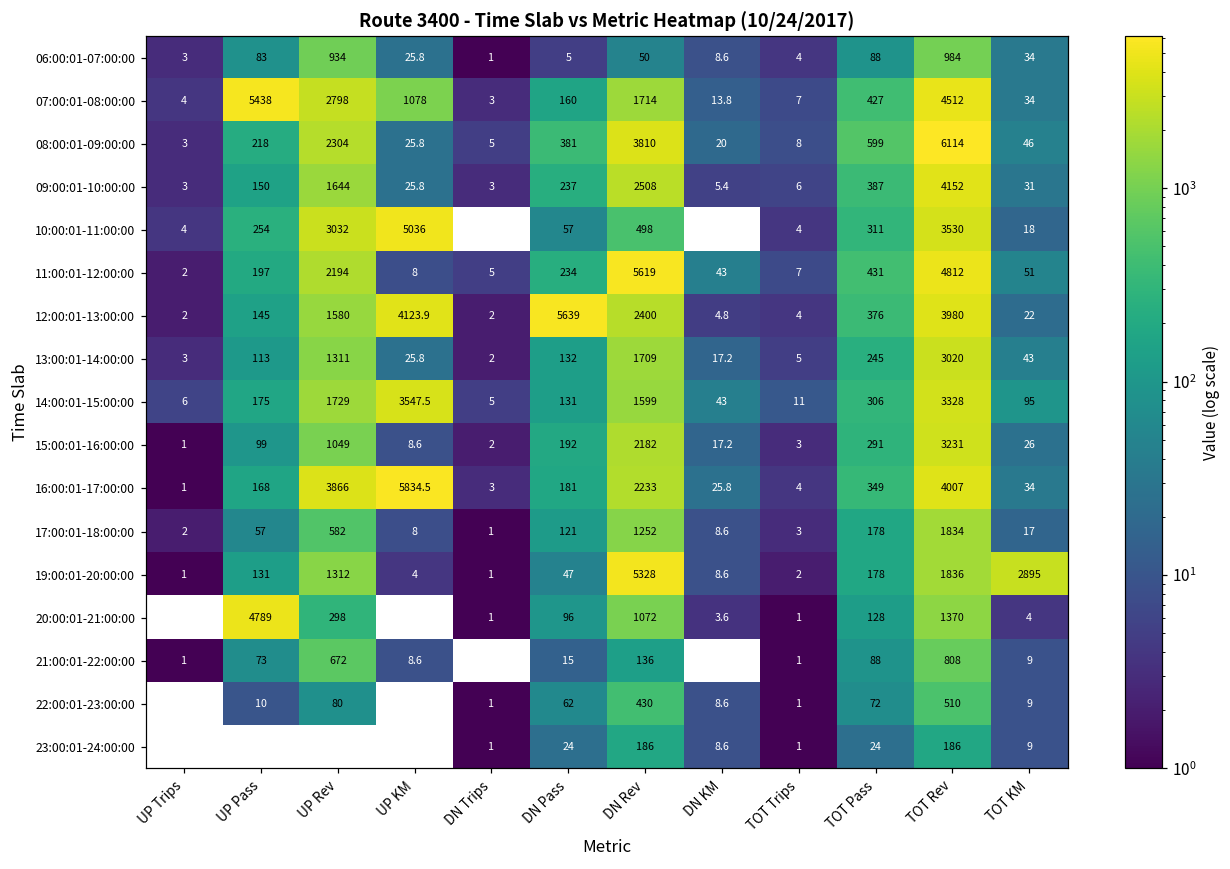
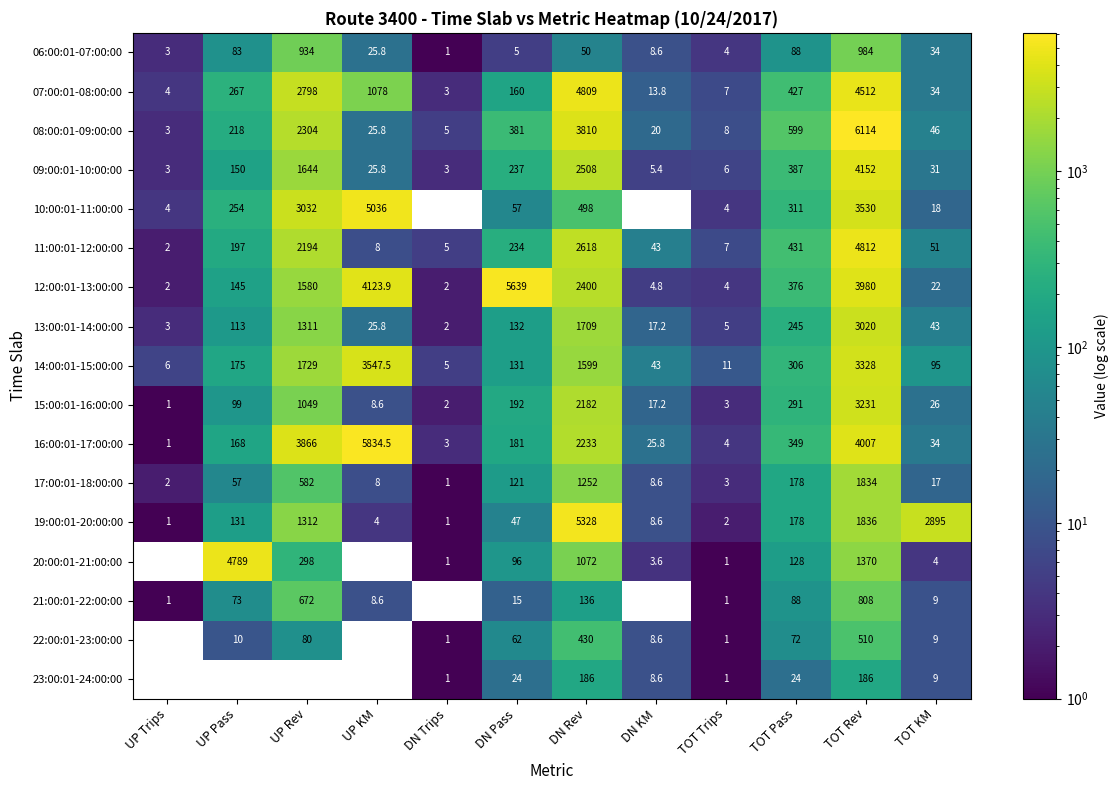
07:00:01-08:00:00, UP Pass: 5438 -> 267
07:00:01-08:00:00, DN Rev: 1714 -> 4809
11:00:01-12:00:00, DN Rev: 5619 -> 2618
